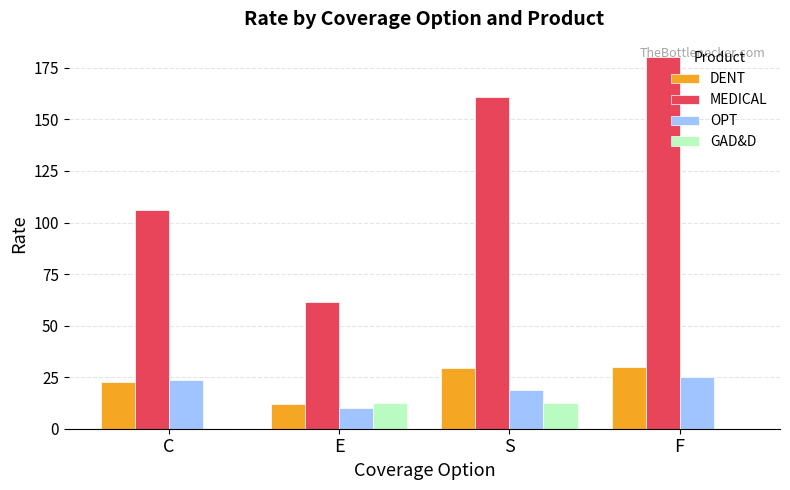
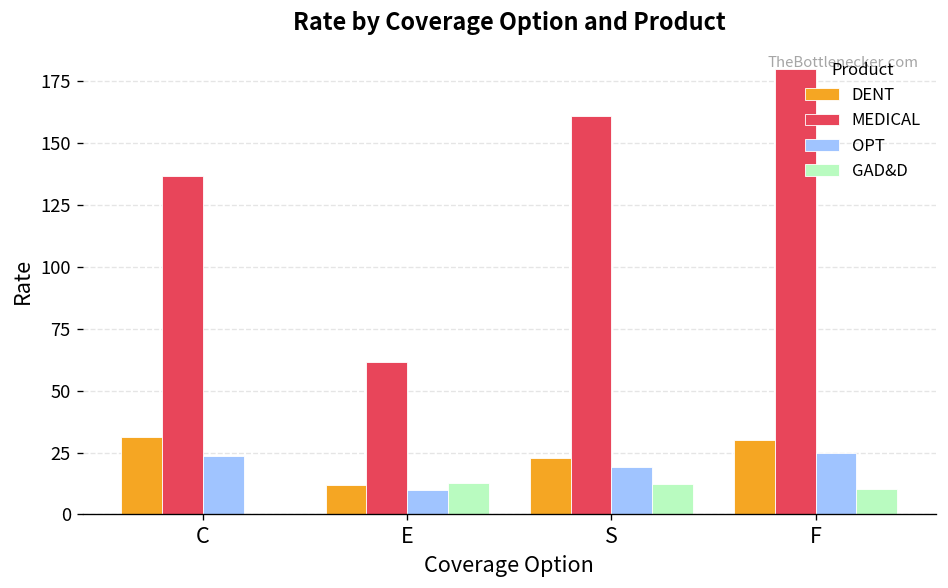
DENT, C: 23 -> 32
MEDICAL, C: 106 -> 137
DENT, S: 29 -> 23
GAD&D, F: 0 -> 10
